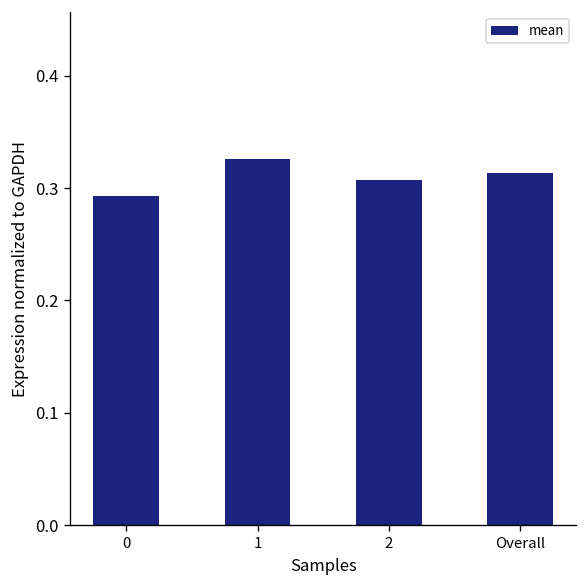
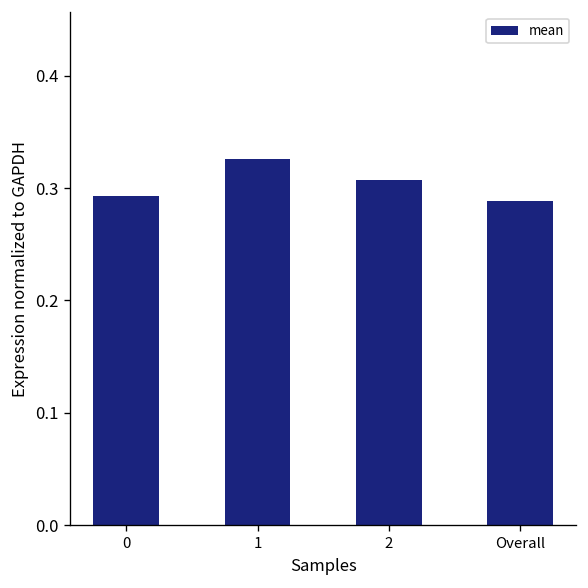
Overall: 0.31 -> 0.29
